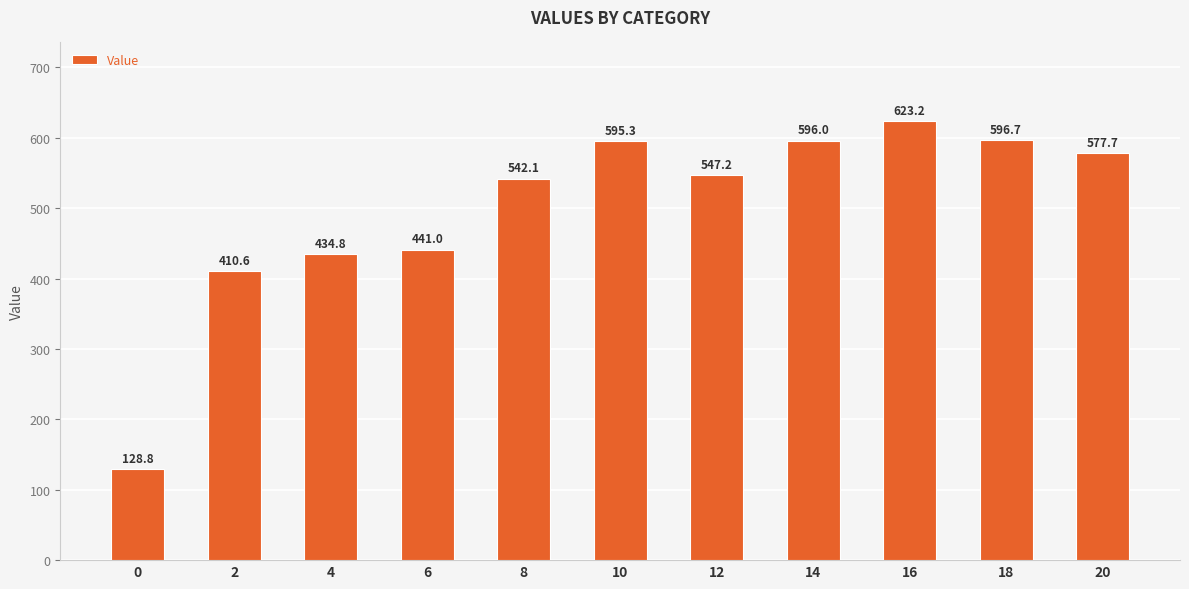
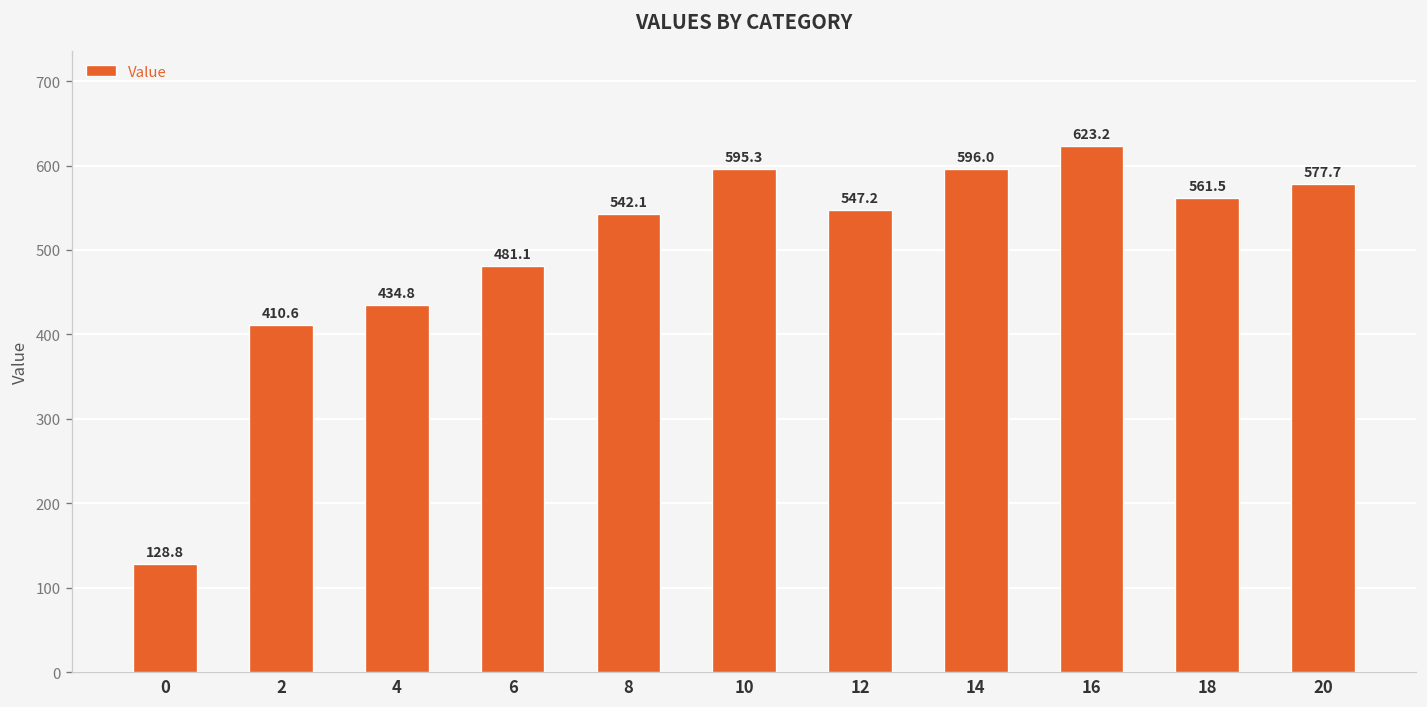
6: 441.0 -> 481.1
18: 596.7 -> 561.5
